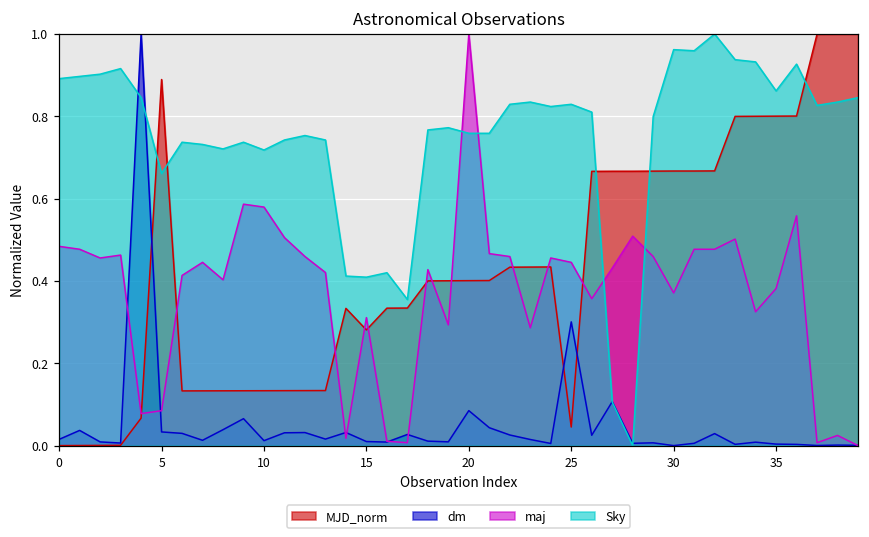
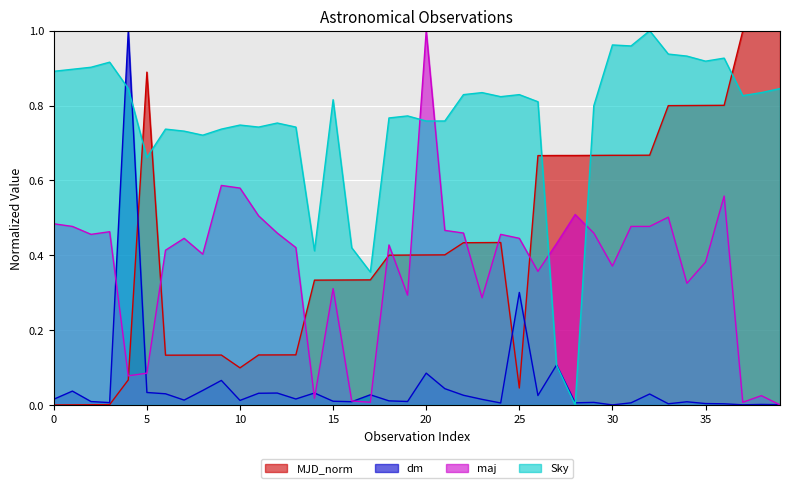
MJD_norm, 10: 0.13 -> 0.10
Sky, 10: 0.72 -> 0.75
MJD_norm, 15: 0.28 -> 0.33
Sky, 15: 0.41 -> 0.82
Sky, 35: 0.86 -> 0.92
